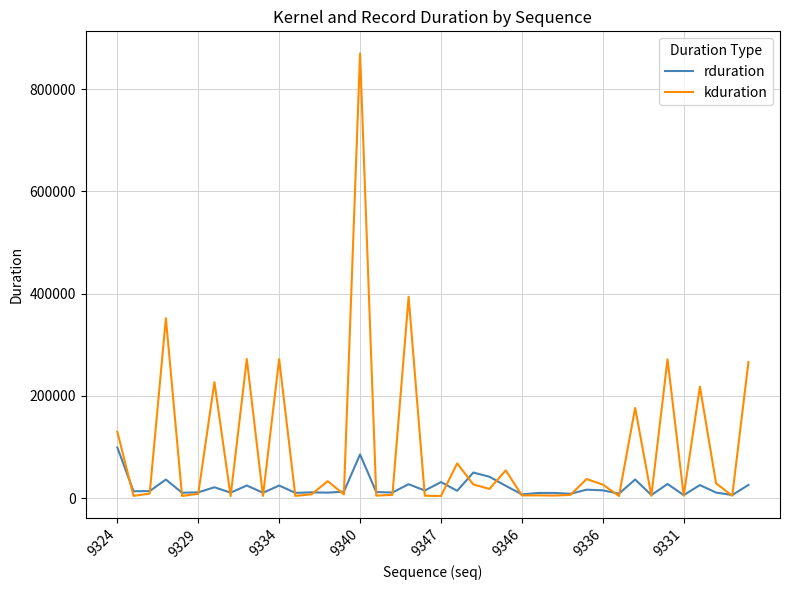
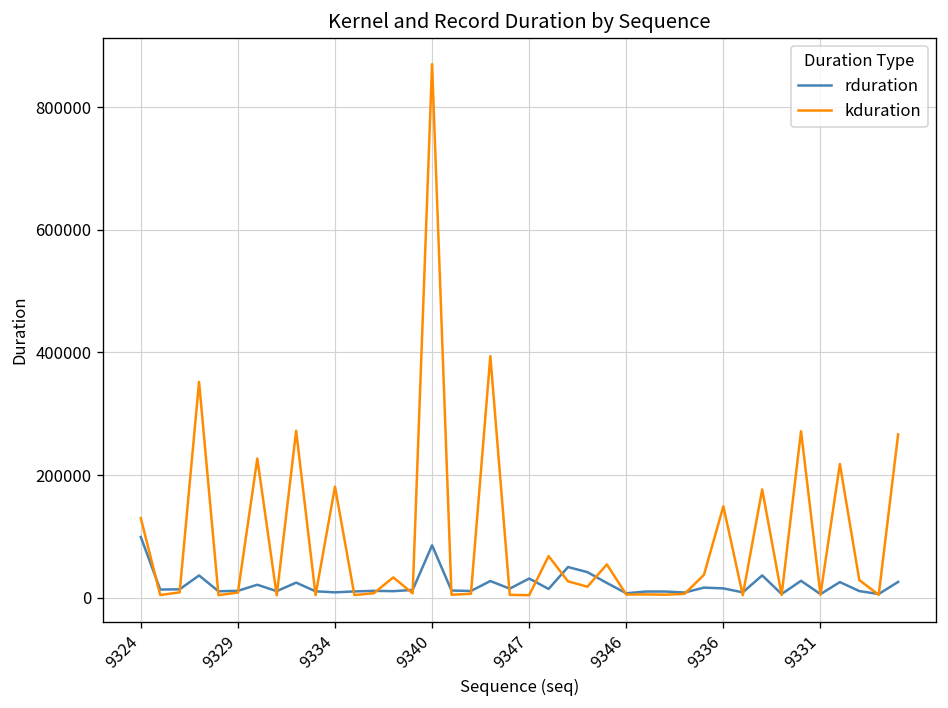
rduration, 9334: 20000 -> 10000
kduration, 9334: 270000 -> 180000
kduration, 9336: 30000 -> 150000
